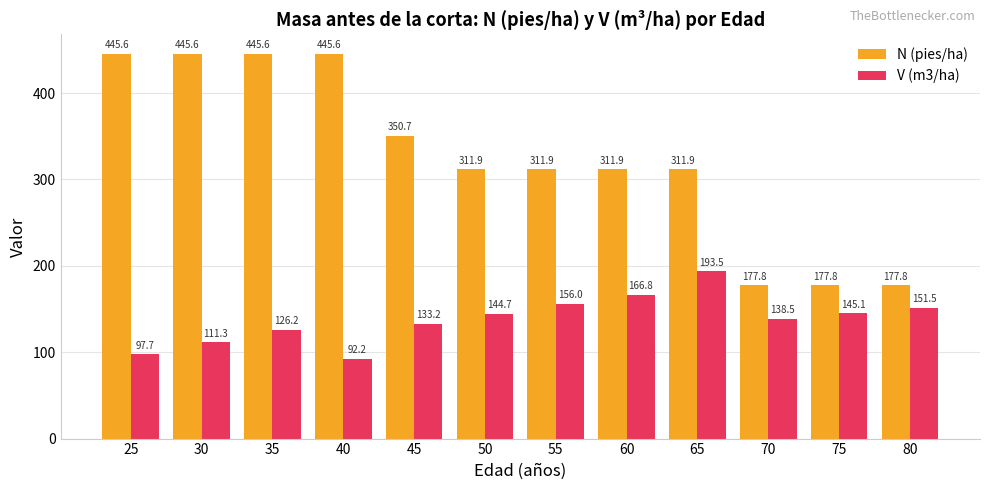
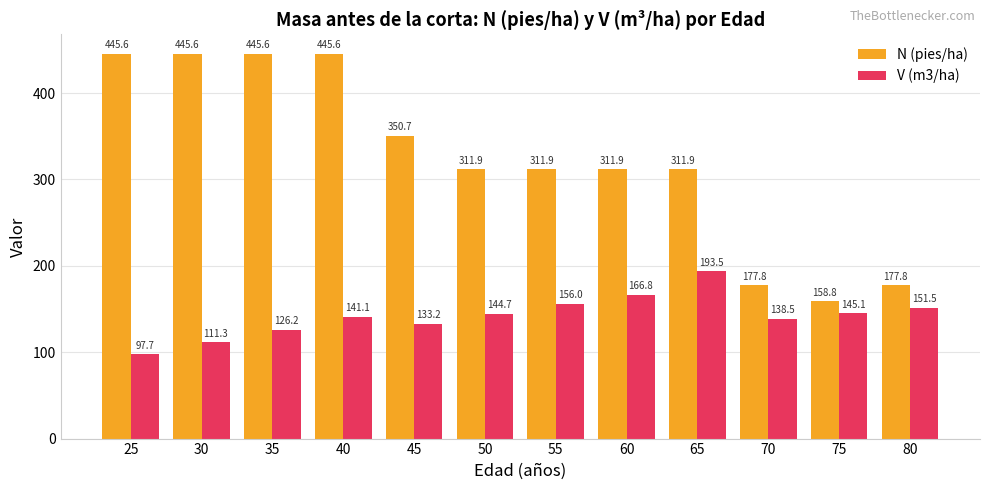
V (m3/ha), 40: 92.2 -> 141.1
N (pies/ha), 75: 177.8 -> 158.8
